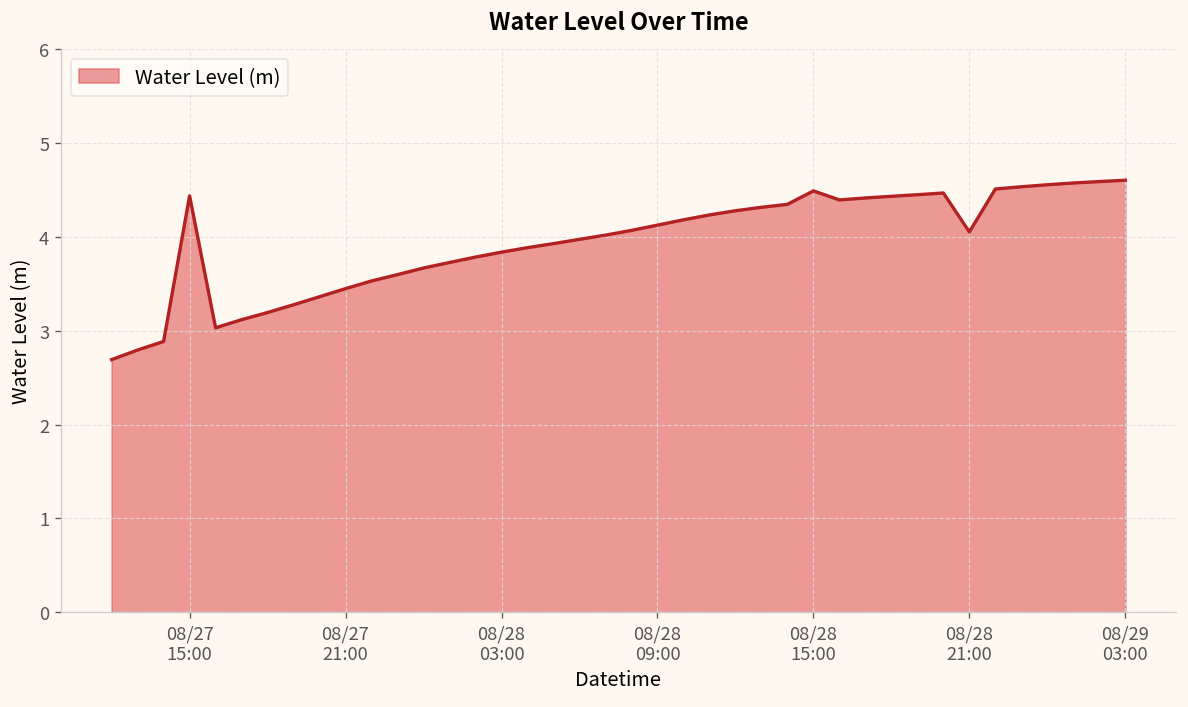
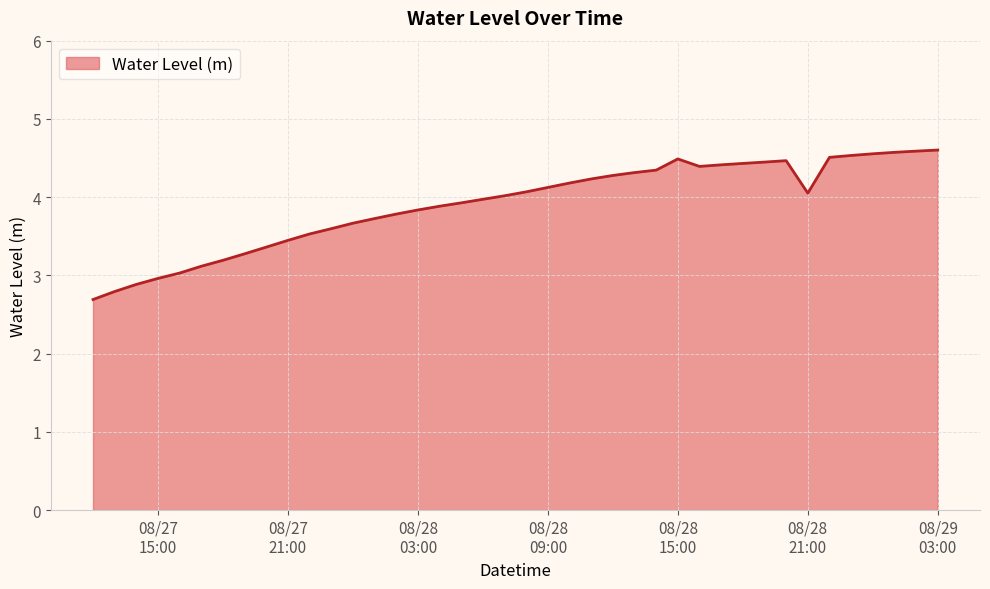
08/27 15:00: 4.4 -> 3.0
